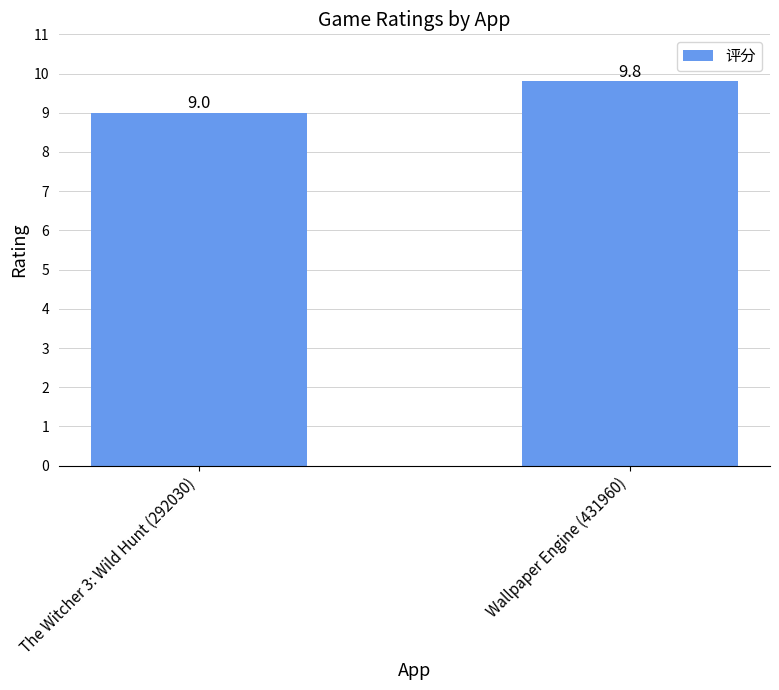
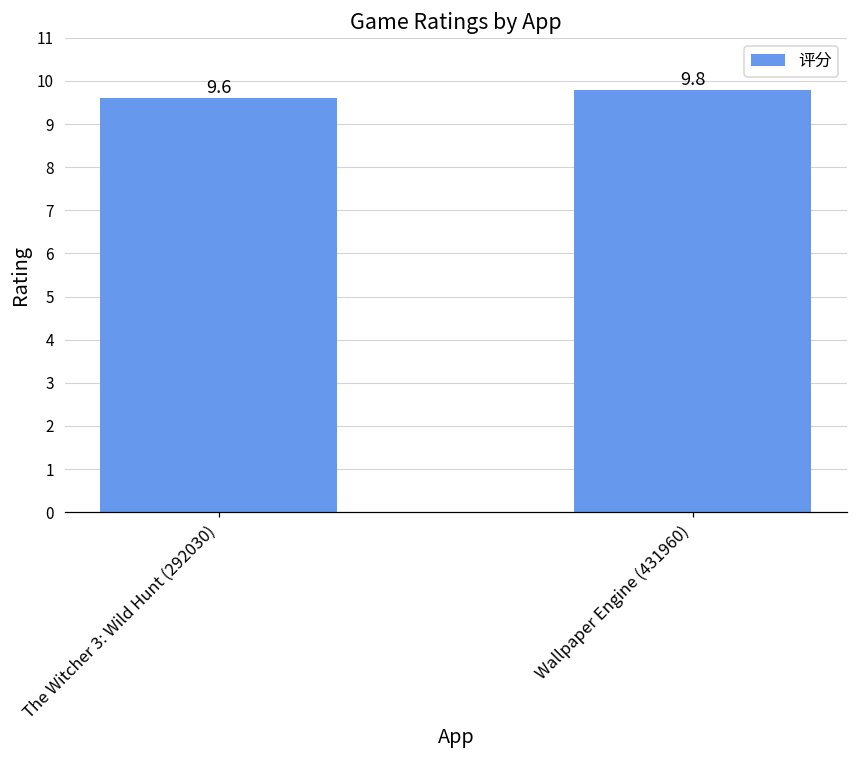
The Witcher 3: Wild Hunt (292030): 9.0 -> 9.6
